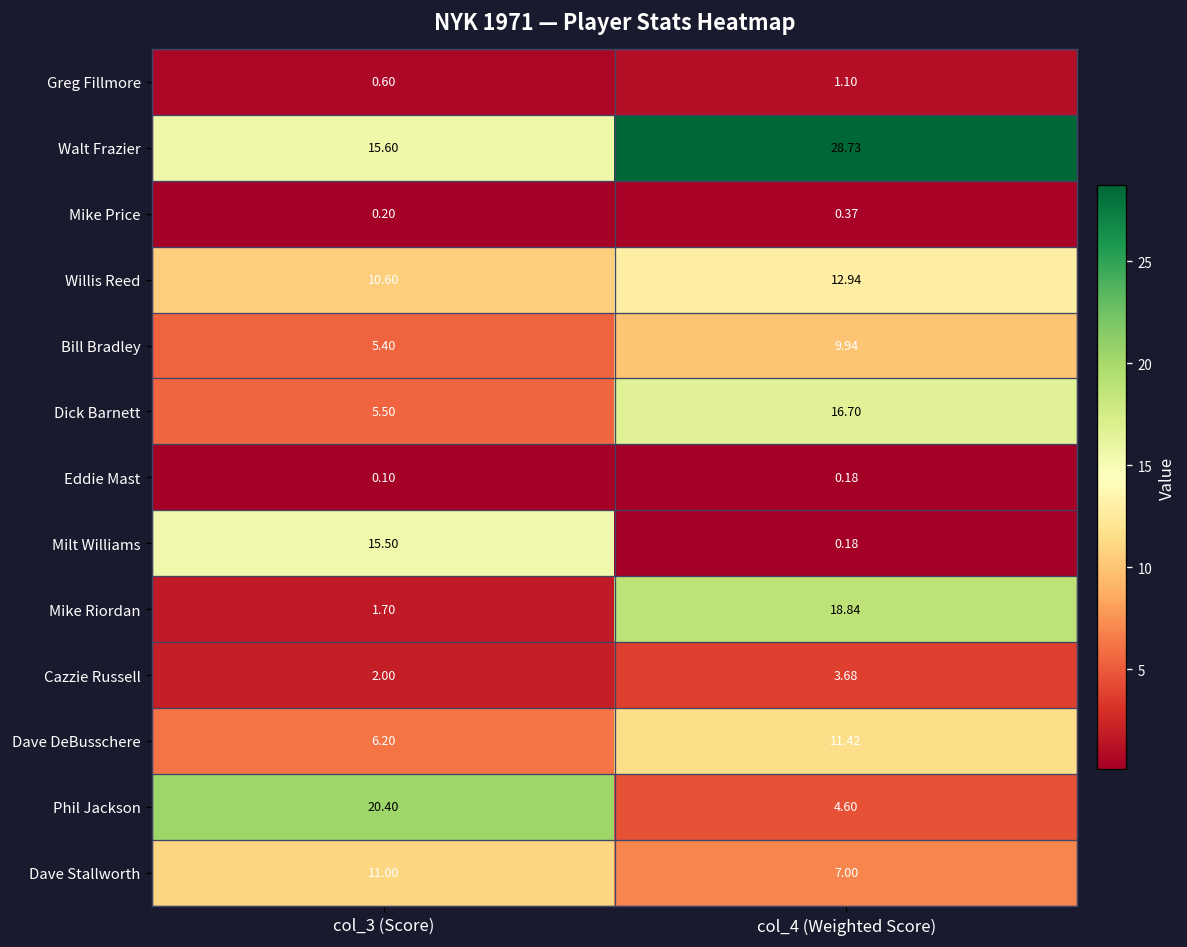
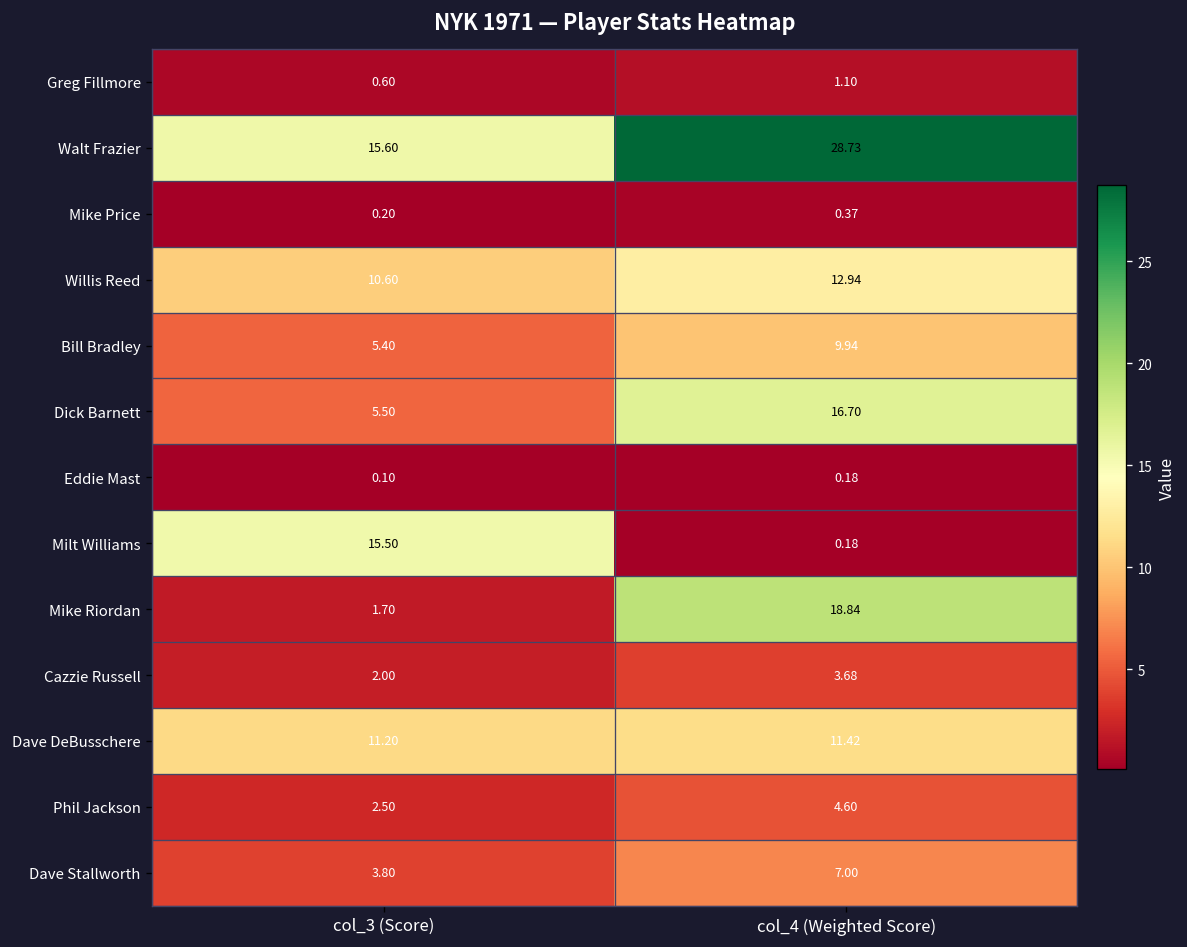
Dave DeBusschere, col_3 (Score): 6.20 -> 11.20
Phil Jackson, col_3 (Score): 20.40 -> 2.50
Dave Stallworth, col_3 (Score): 11.00 -> 3.80
